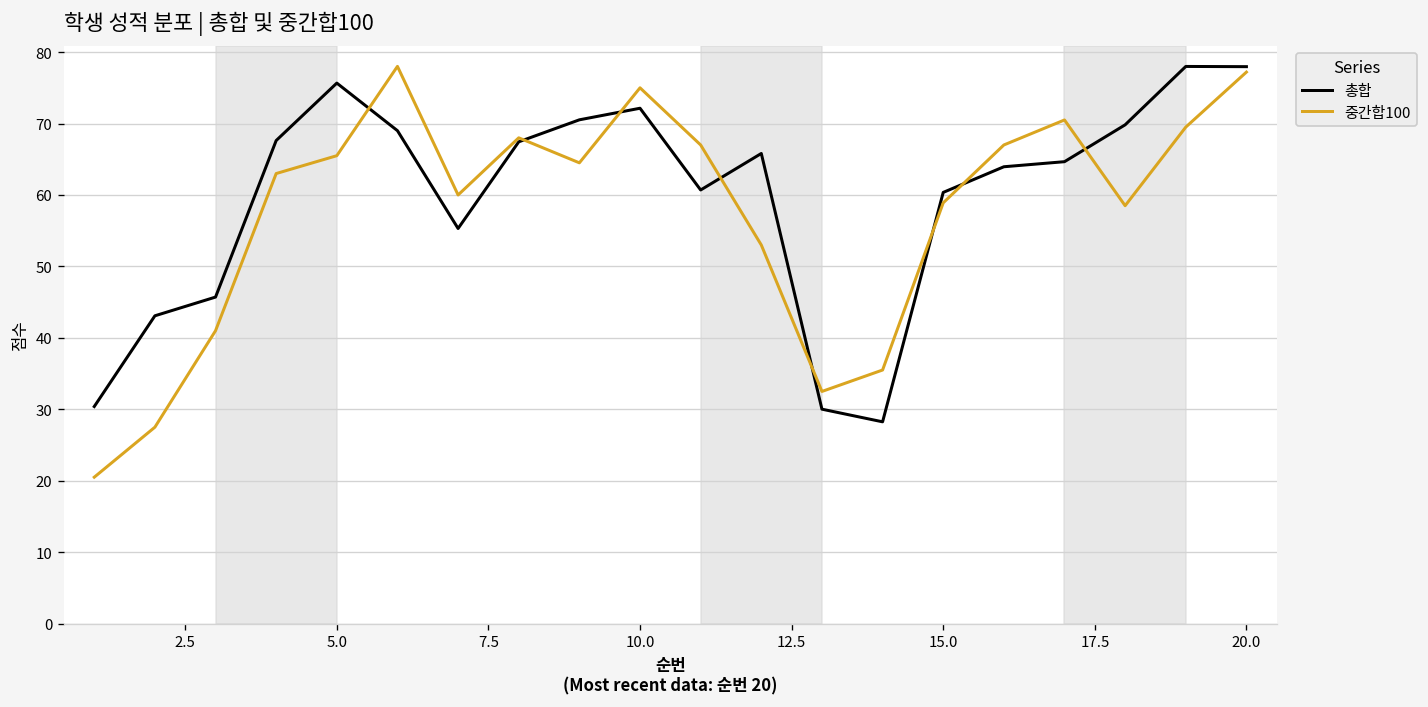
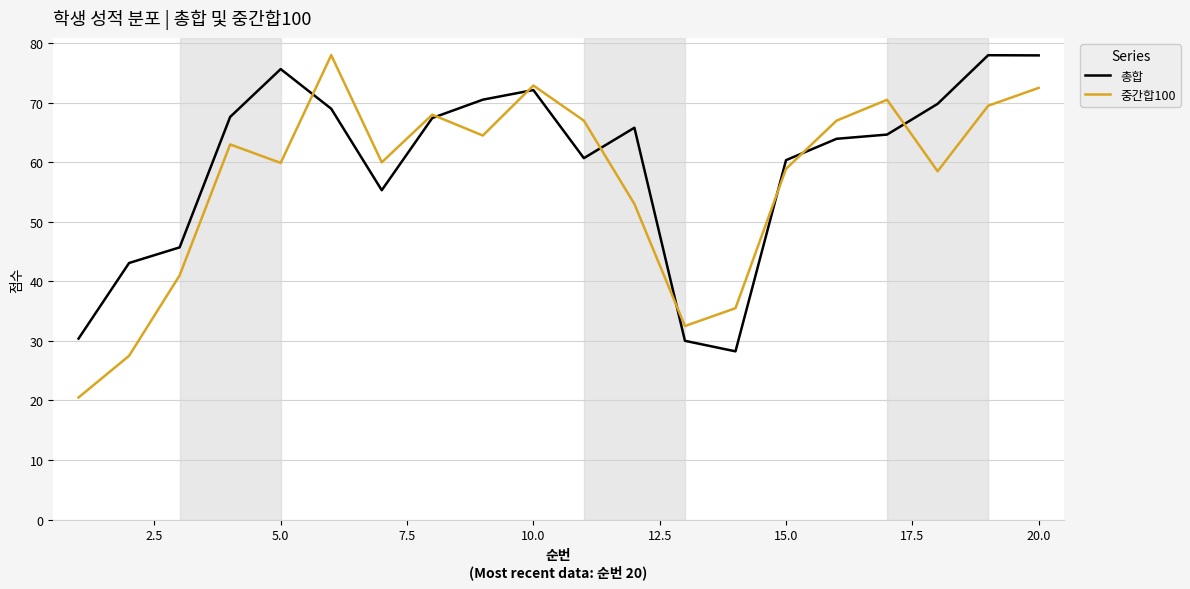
중간합100, 5.0: 66 -> 60
중간합100, 10.0: 75 -> 73
중간합100, 20.0: 77 -> 73
